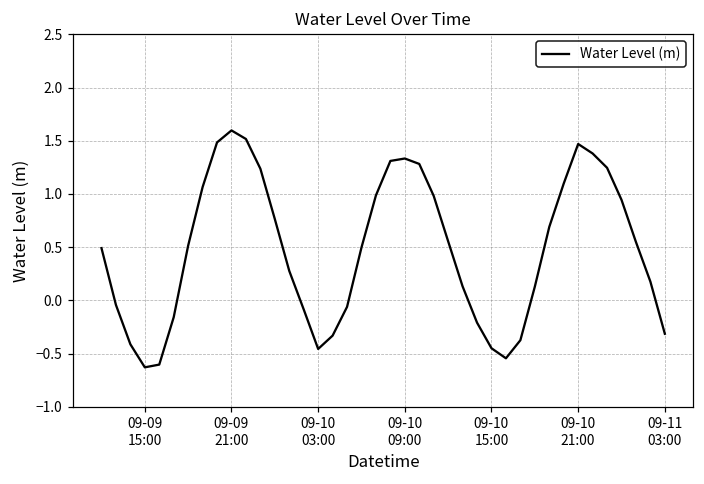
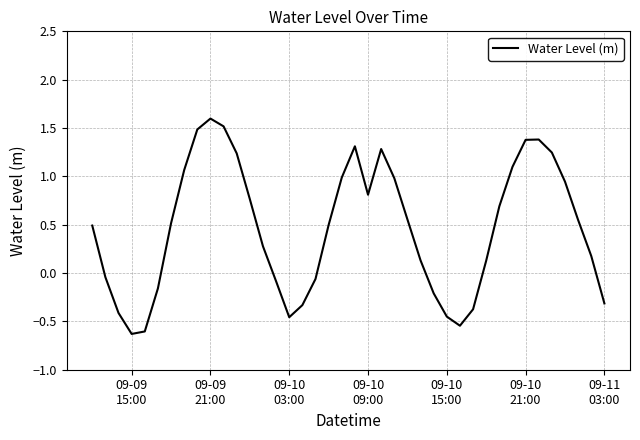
09-10 09:00: 1.3 -> 0.8
09-10 21:00: 1.5 -> 1.4
